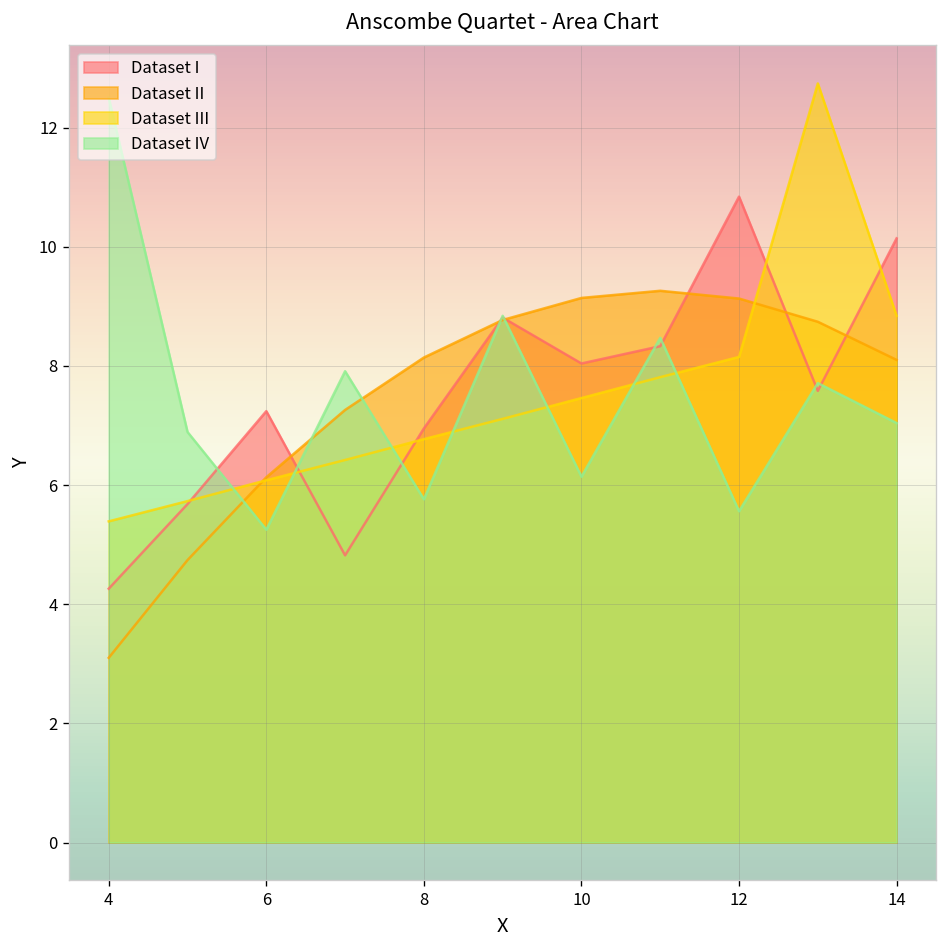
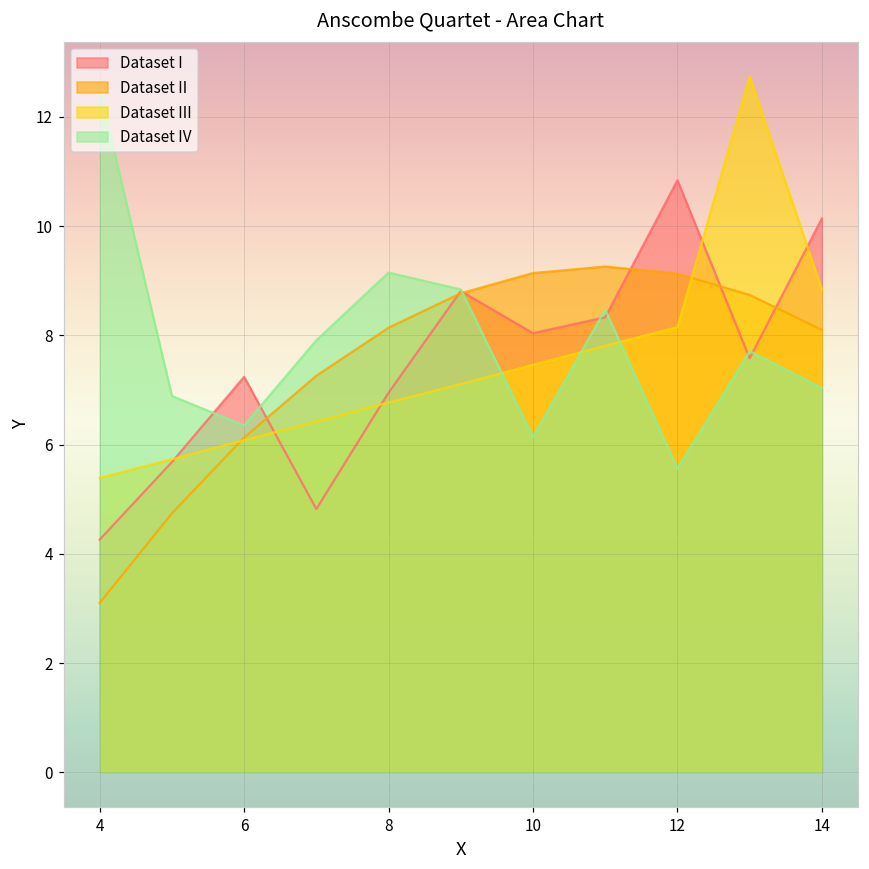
Dataset IV, 6: 5.3 -> 6.4
Dataset IV, 8: 5.8 -> 9.2
